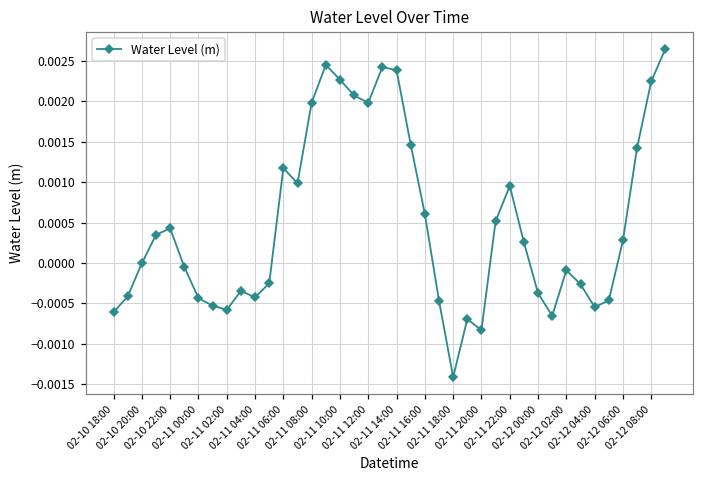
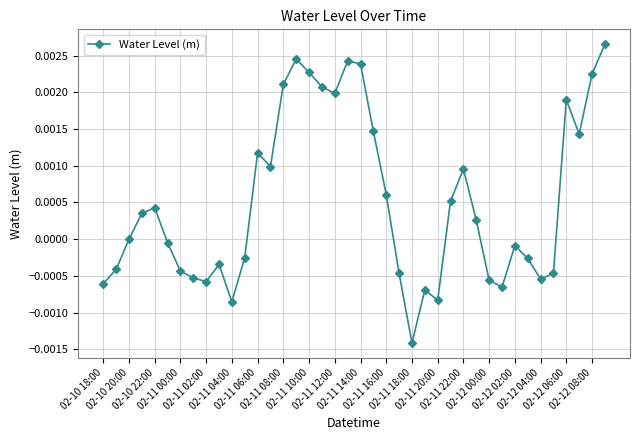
02-11 04:00: -0.0004 -> -0.0009
02-11 08:00: 0.0020 -> 0.0021
02-12 00:00: -0.0004 -> -0.0006
02-12 06:00: 0.0003 -> 0.0019
